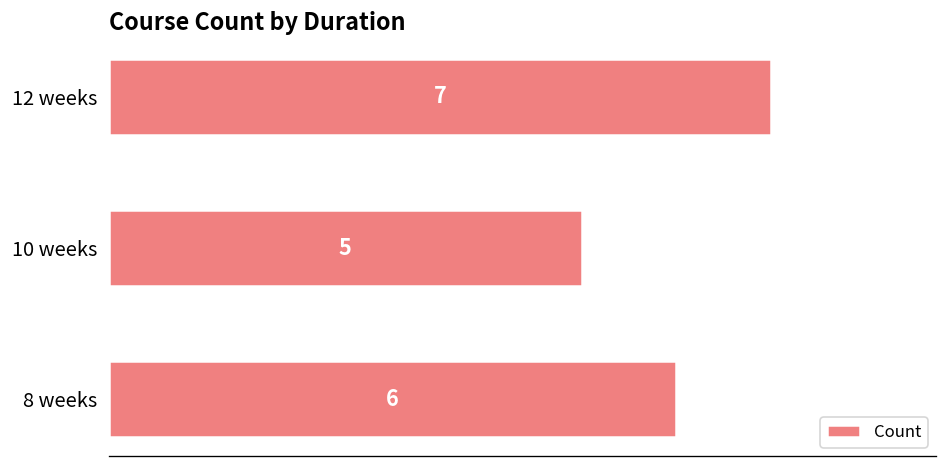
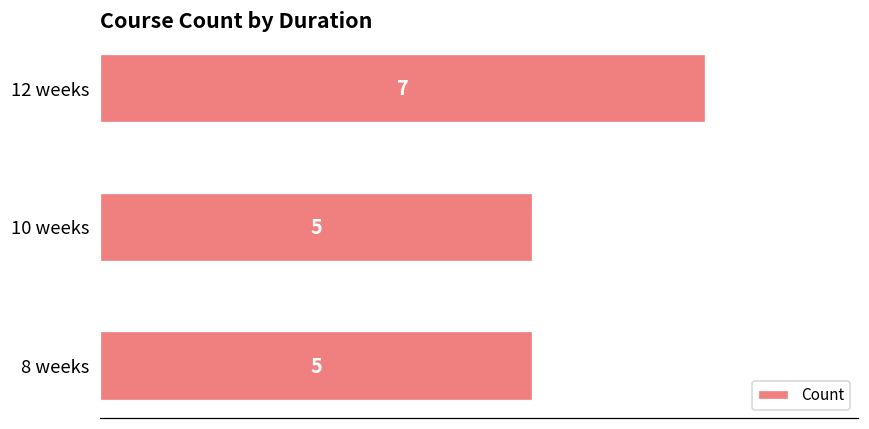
8 weeks: 6 -> 5
